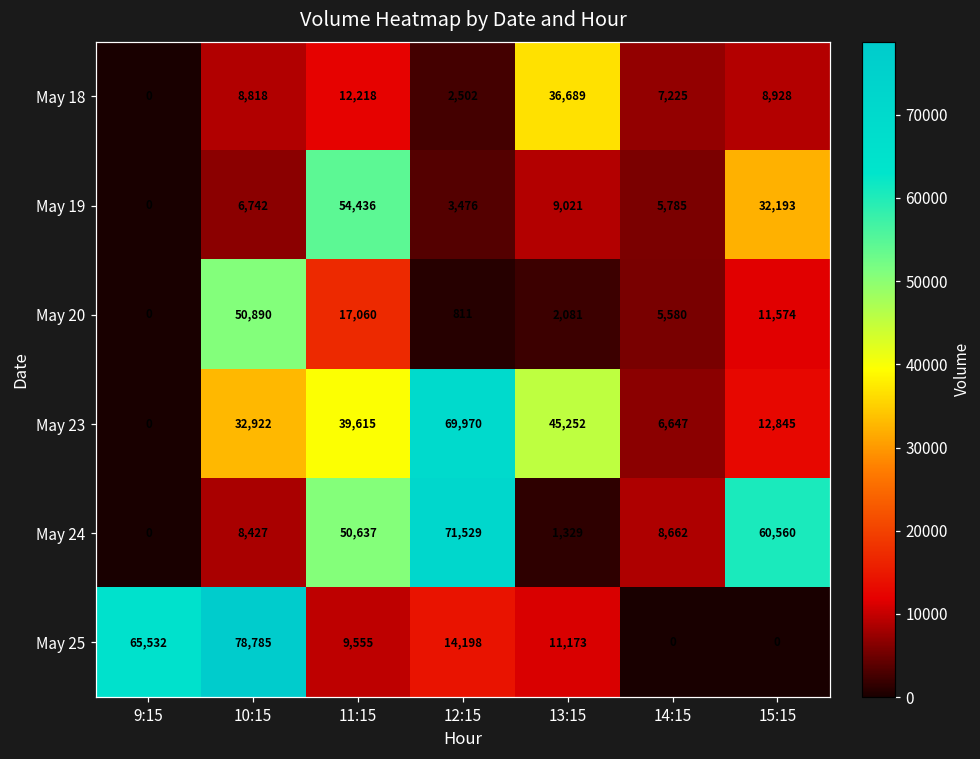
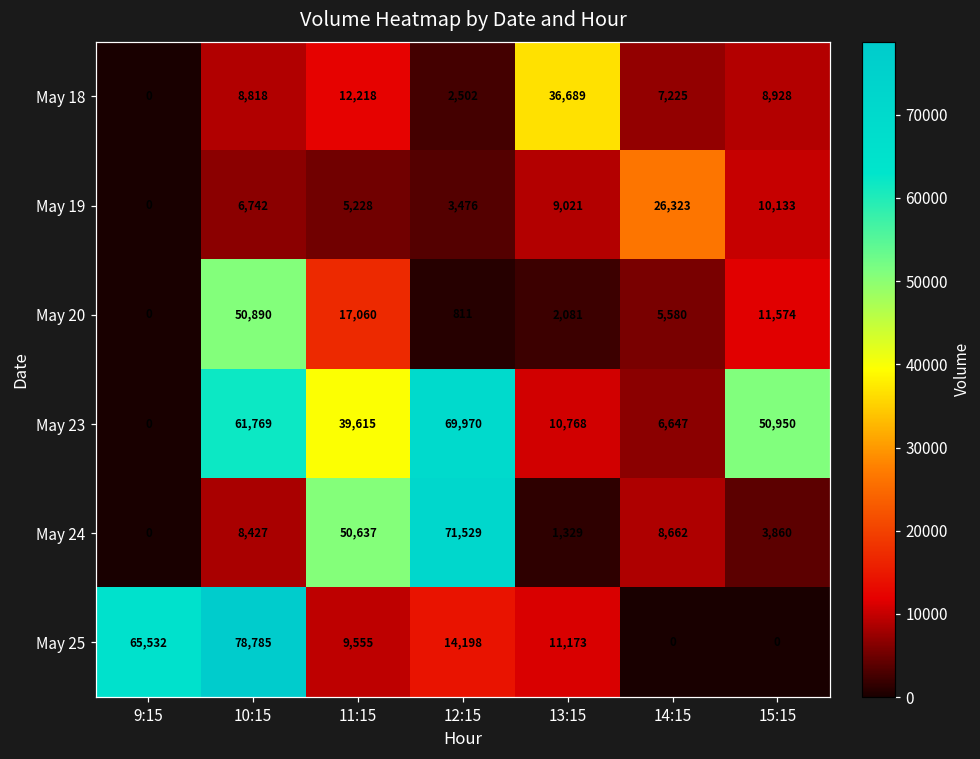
May 19, 11:15: 54,436 -> 5,228
May 19, 14:15: 5,785 -> 26,323
May 19, 15:15: 32,193 -> 10,133
May 23, 10:15: 32,922 -> 61,769
May 23, 13:15: 45,252 -> 10,768
May 23, 15:15: 12,845 -> 50,950
May 24, 15:15: 60,560 -> 3,860
